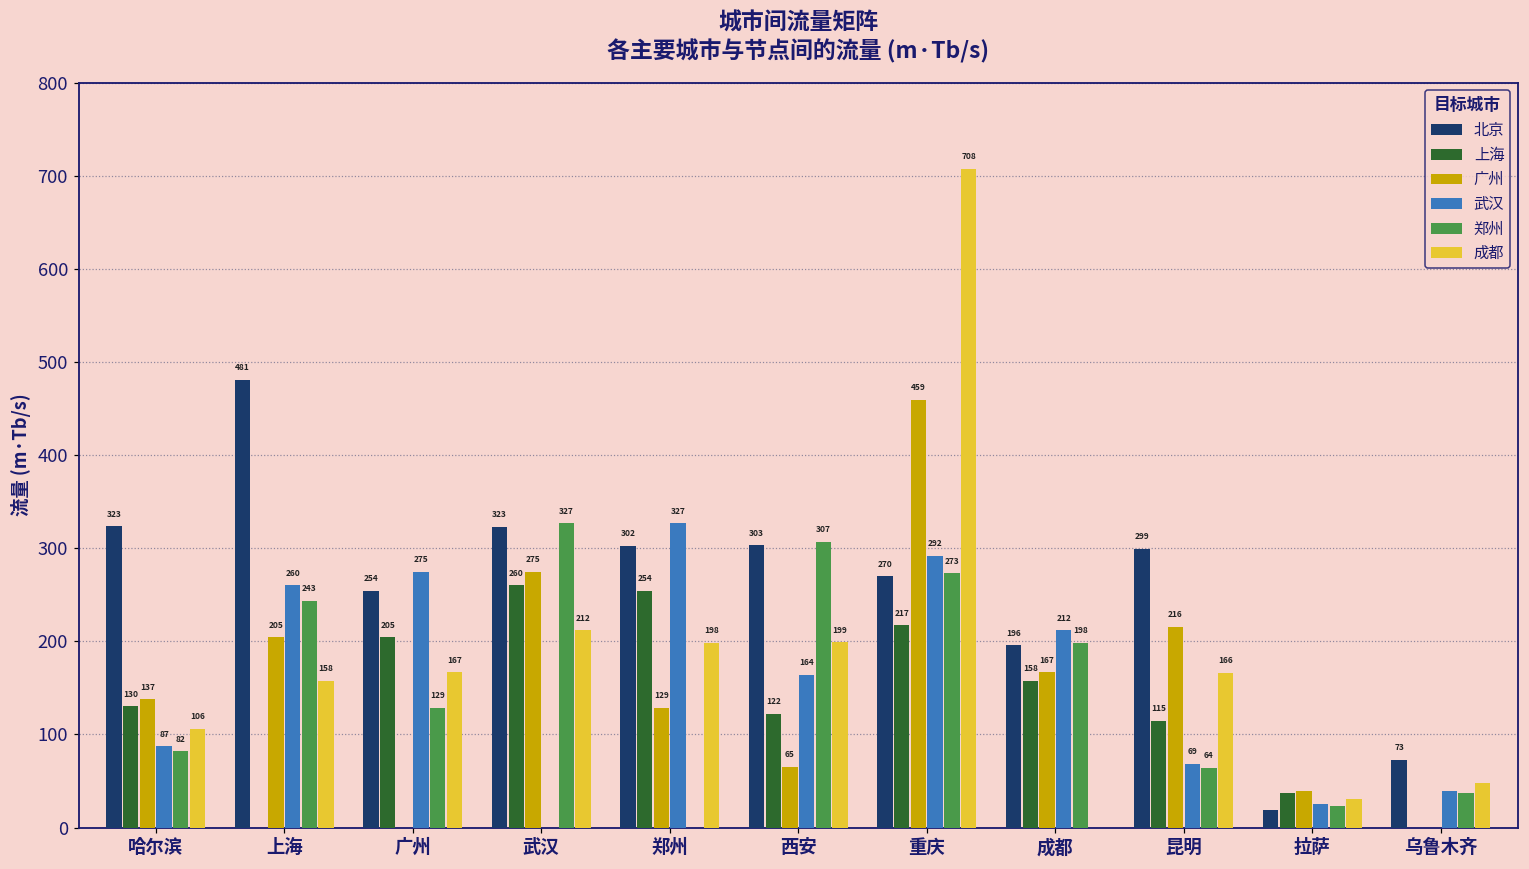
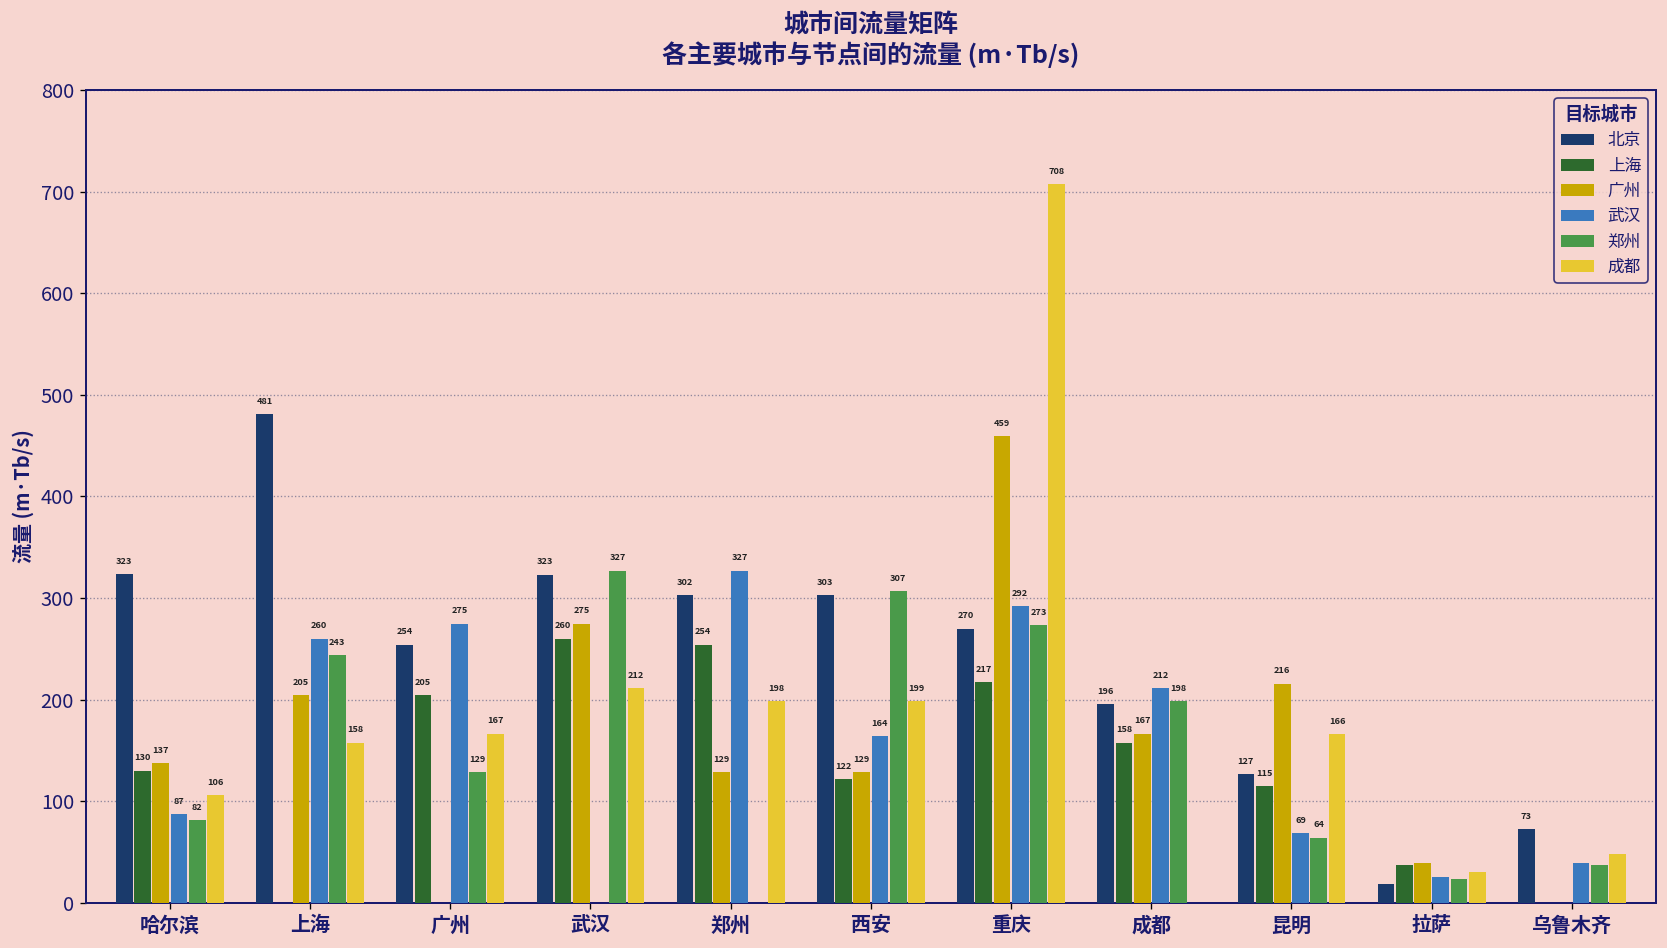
广州, 西安: 65 -> 129
北京, 昆明: 299 -> 127
